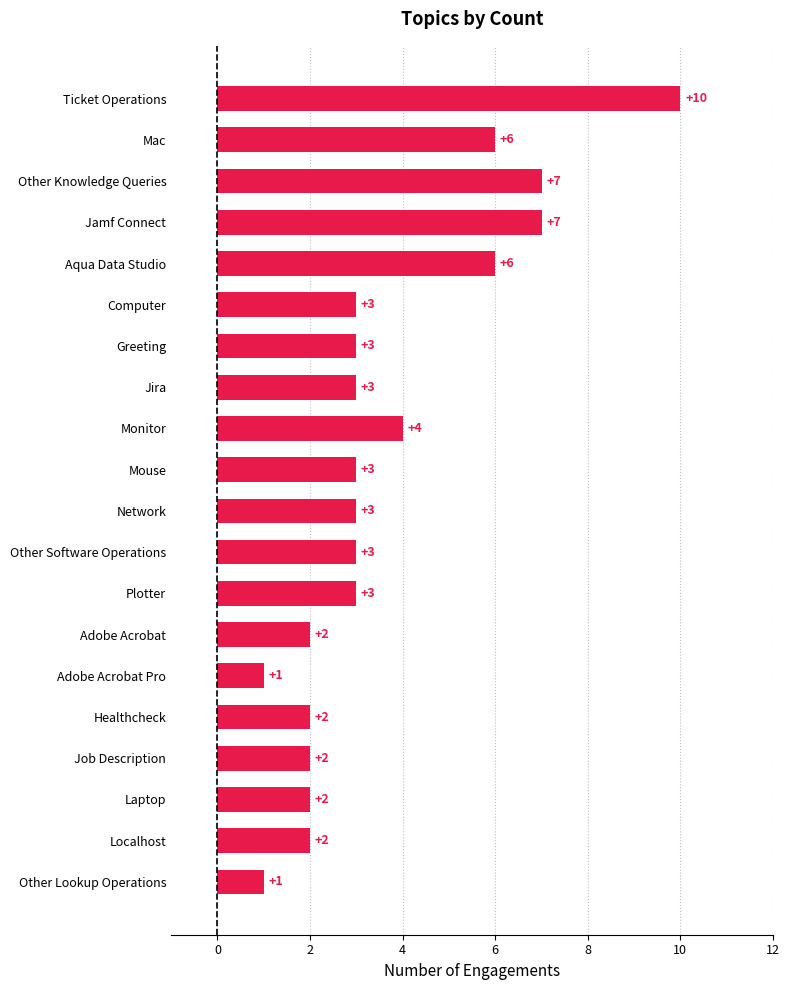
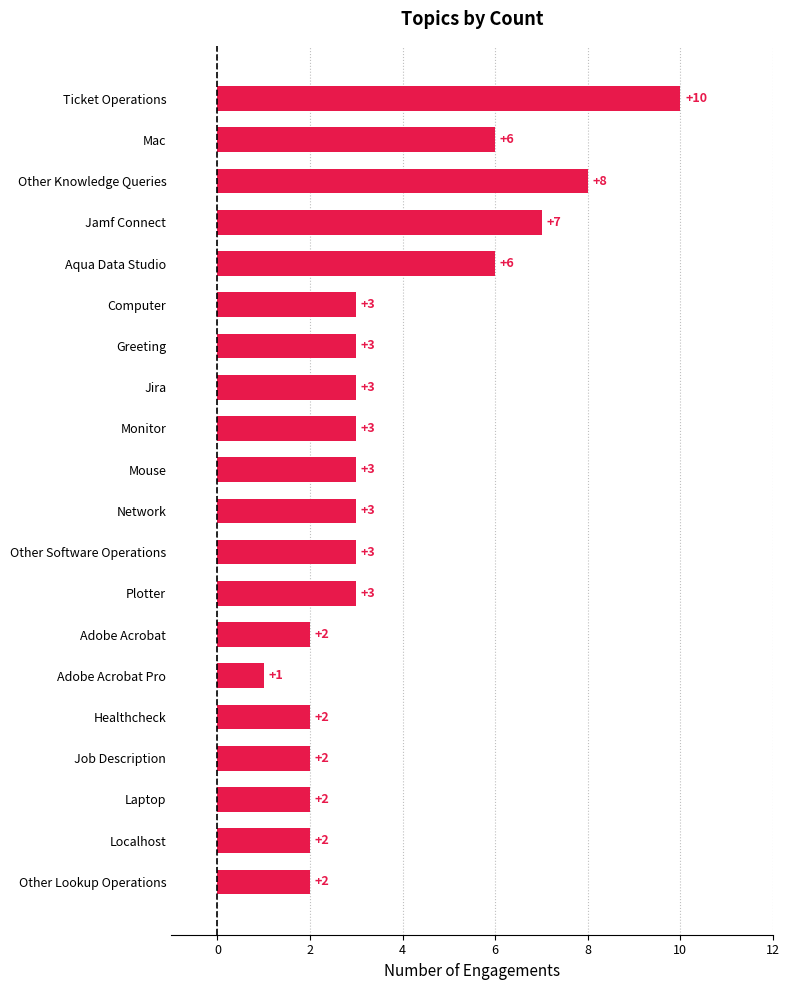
Other Knowledge Queries: +7 -> +8
Monitor: +4 -> +3
Other Lookup Operations: +1 -> +2
